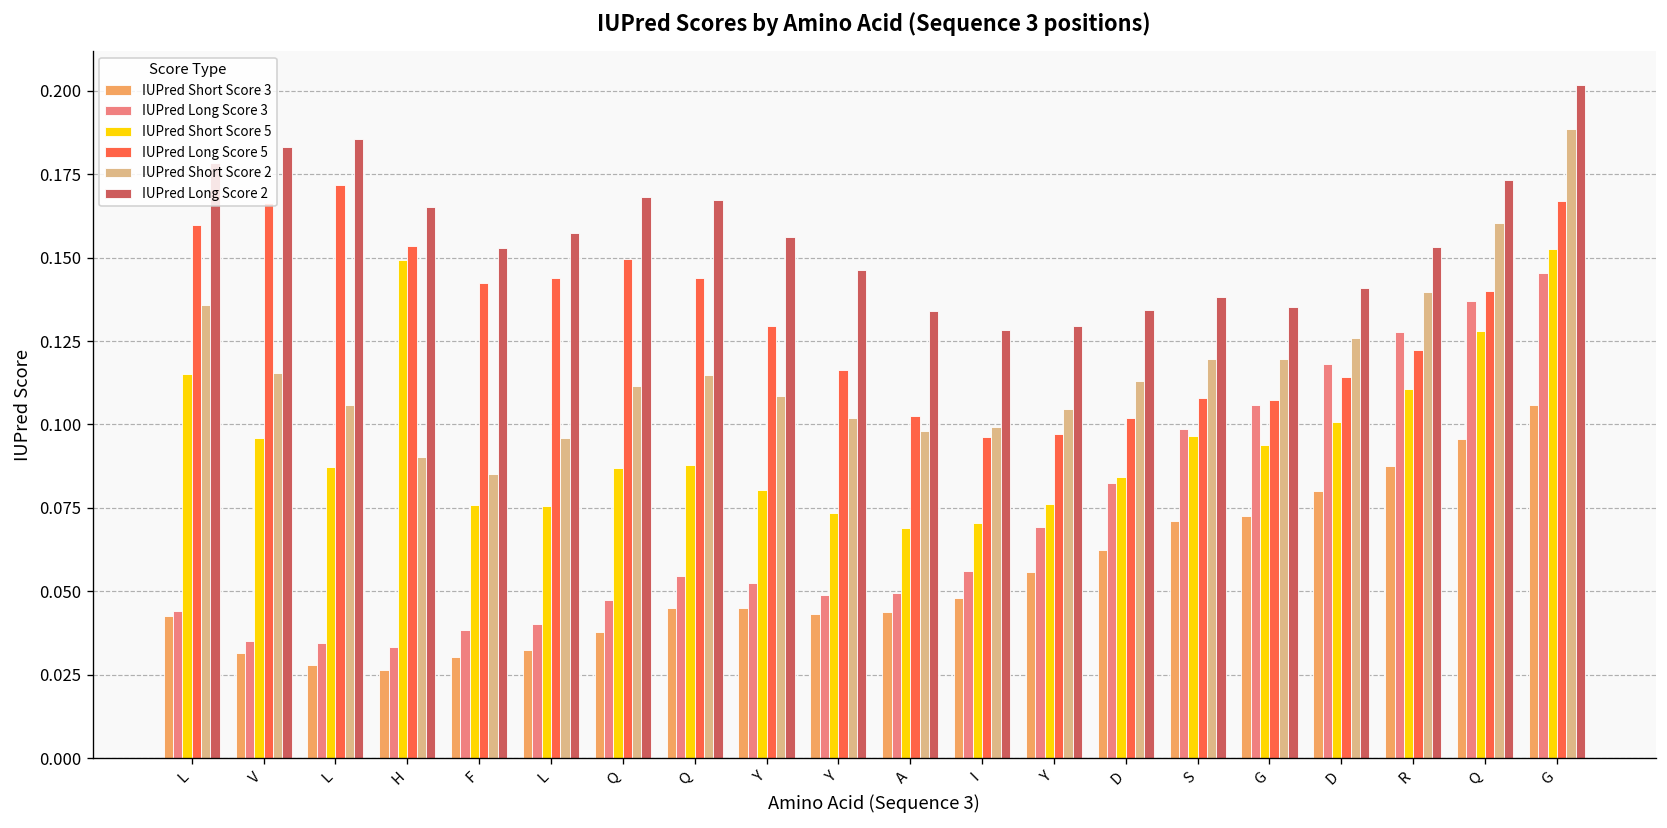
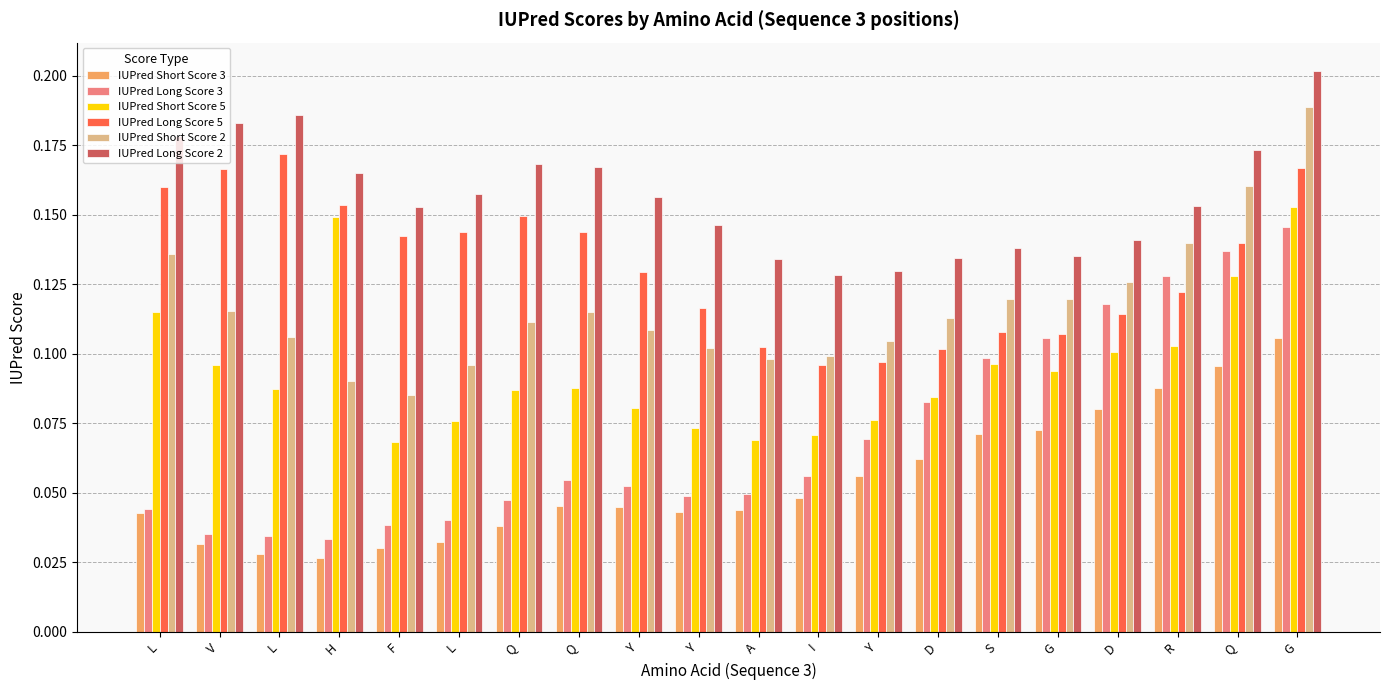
IUPred Short Score 5, F: 0.076 -> 0.068
IUPred Short Score 5, R: 0.111 -> 0.103
